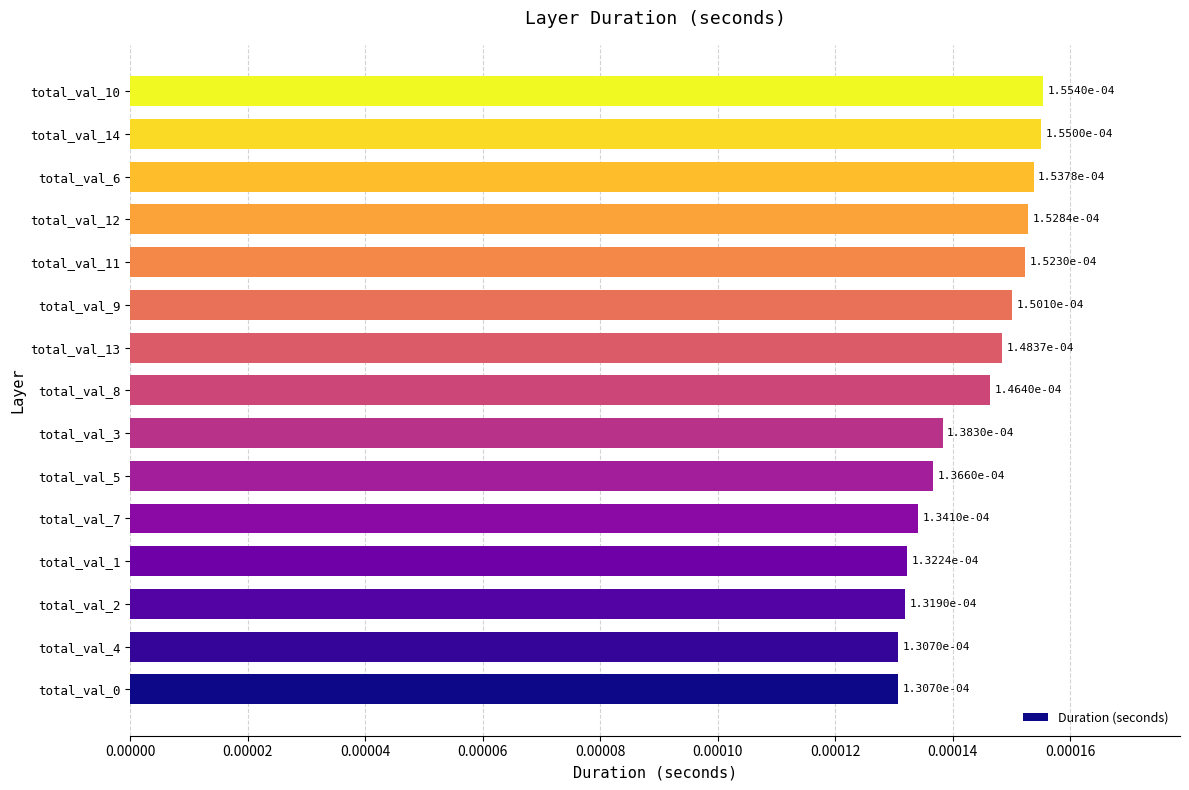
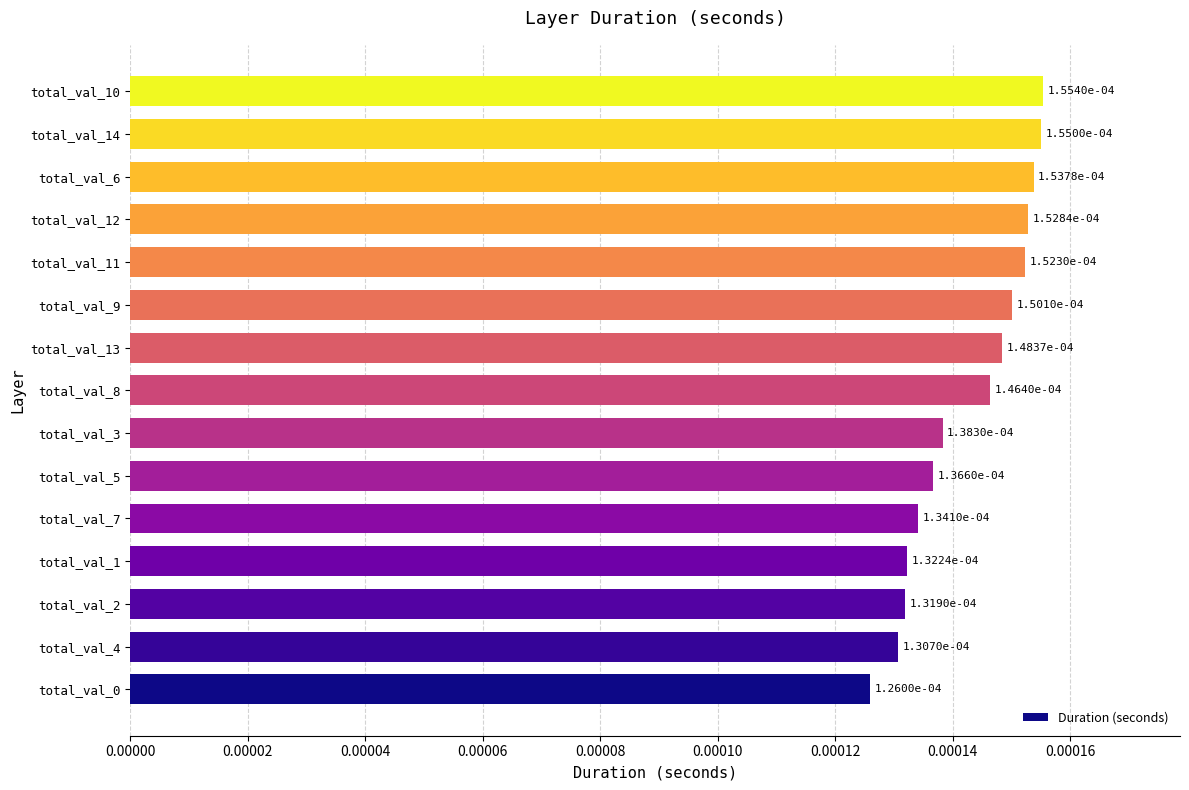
total_val_0: 1.3070e-04 -> 1.2600e-04
